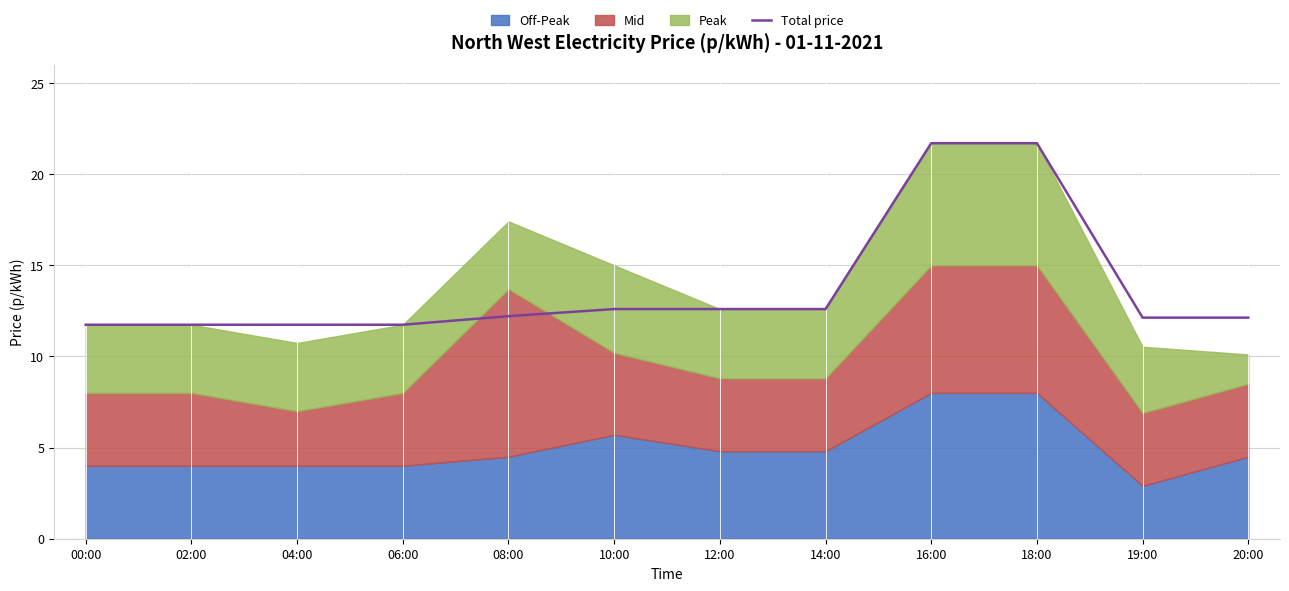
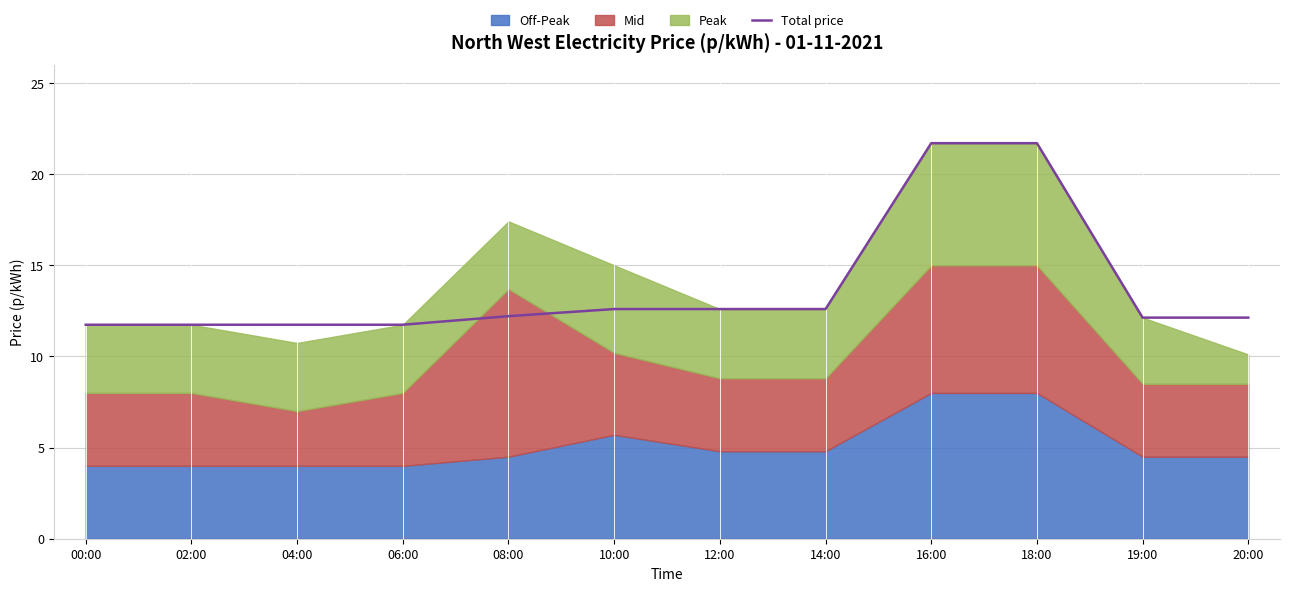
Off-Peak, 19:00: 2.9 -> 4.5
